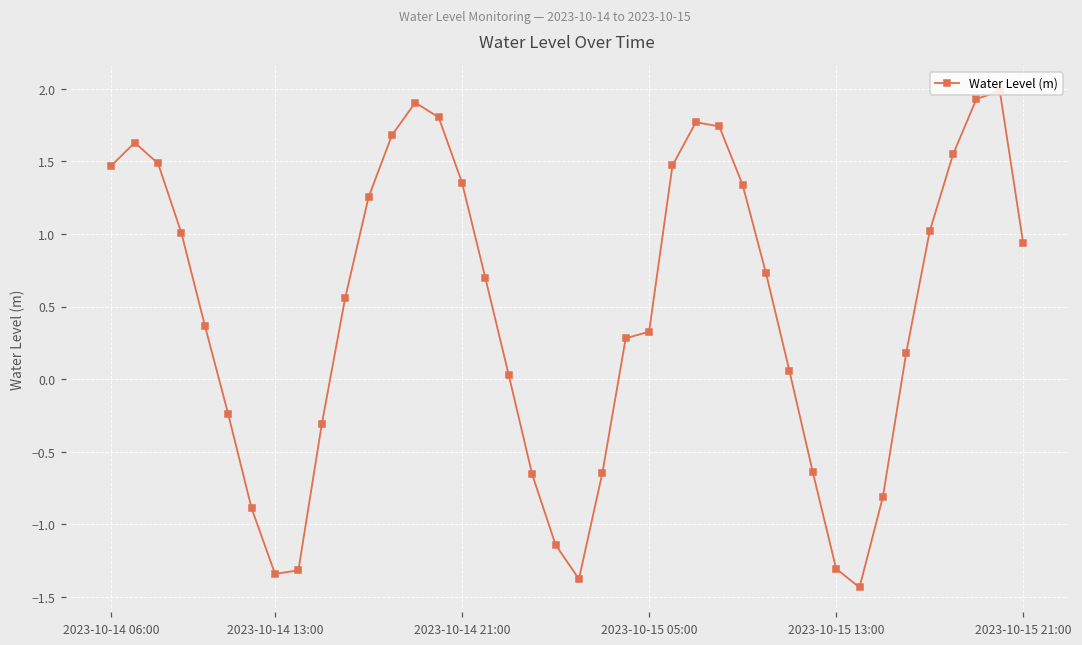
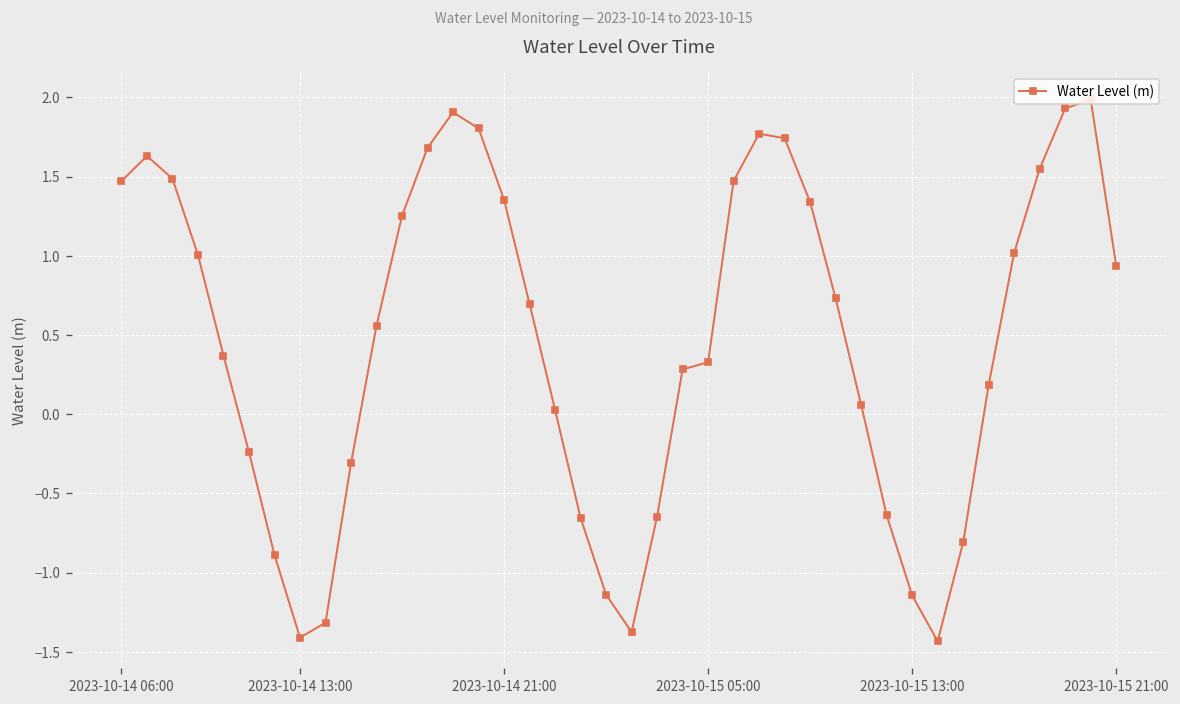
2023-10-14 13:00: -1.34 -> -1.41
2023-10-15 13:00: -1.30 -> -1.14
